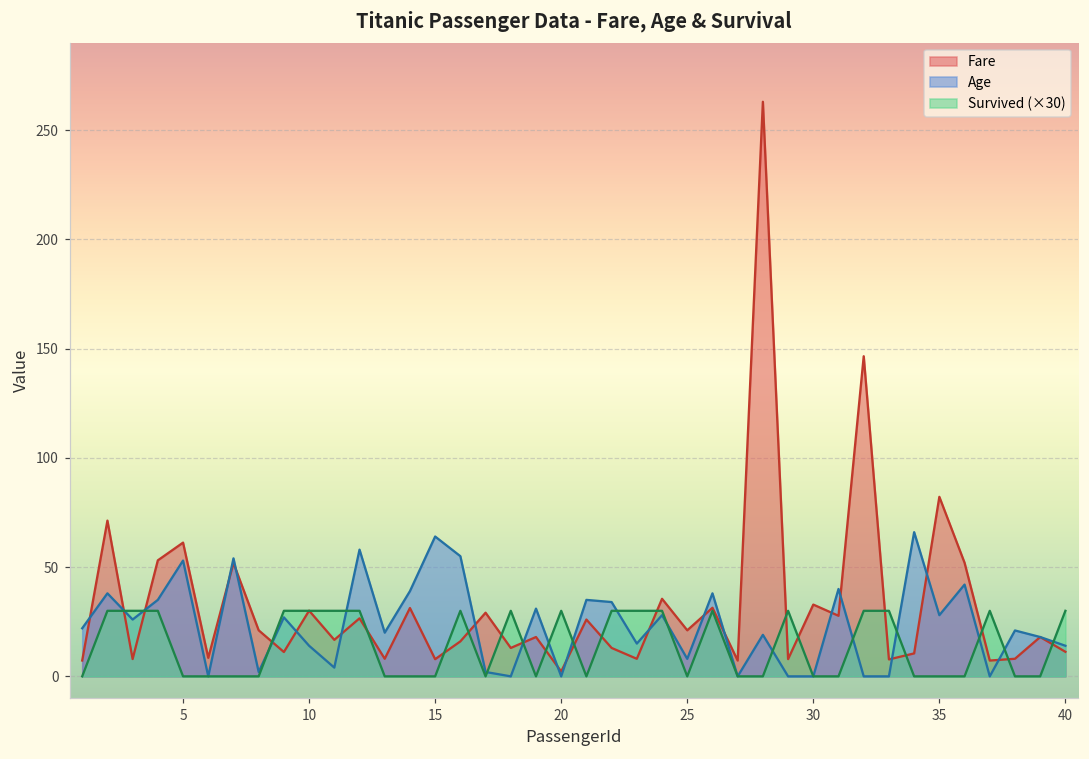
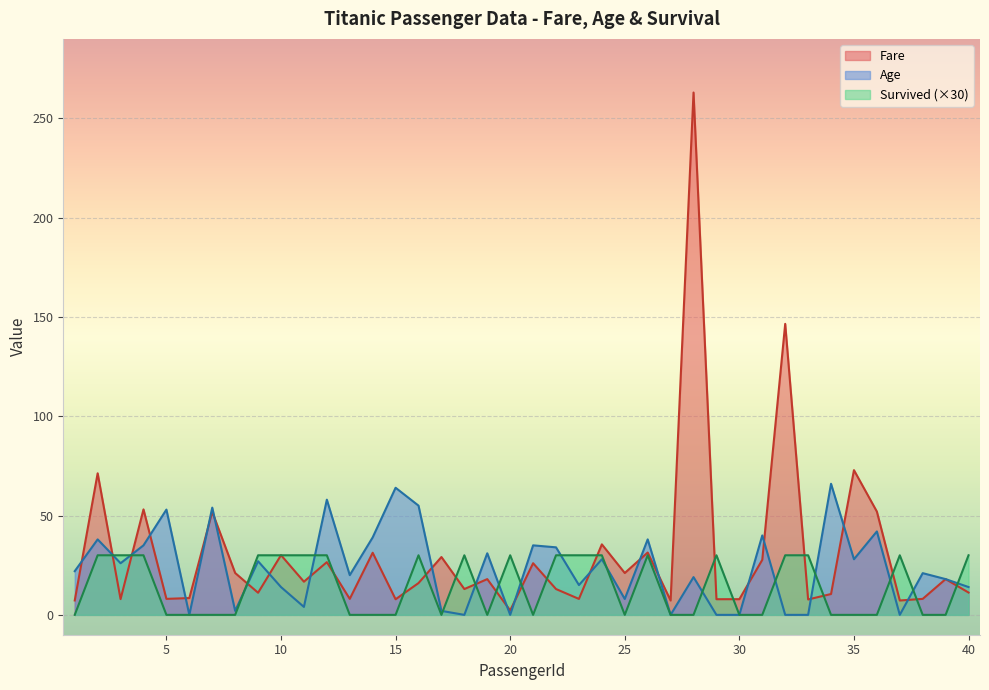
Fare, 5: 61 -> 8
Fare, 30: 33 -> 8
Fare, 35: 82 -> 73
